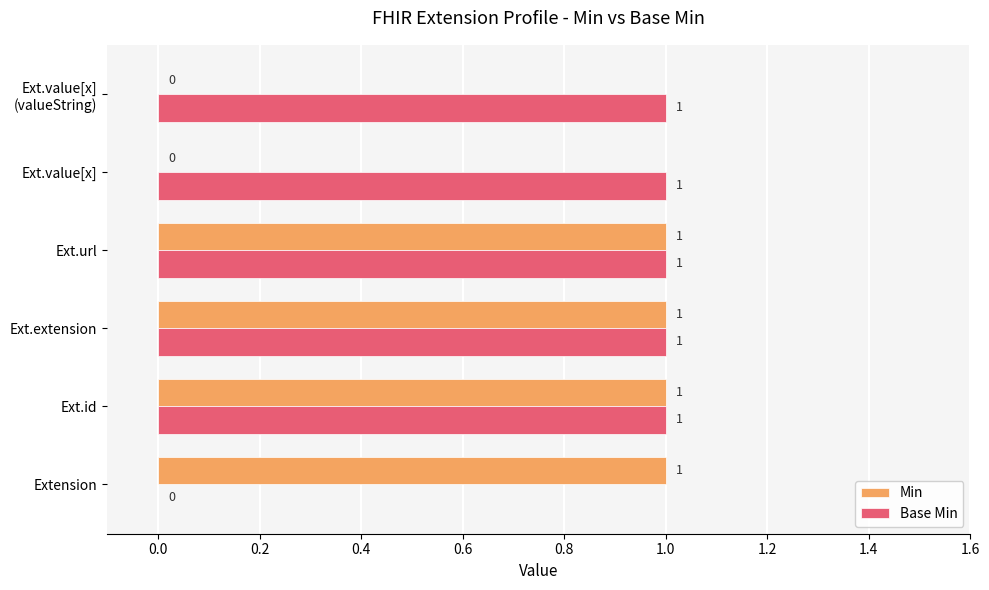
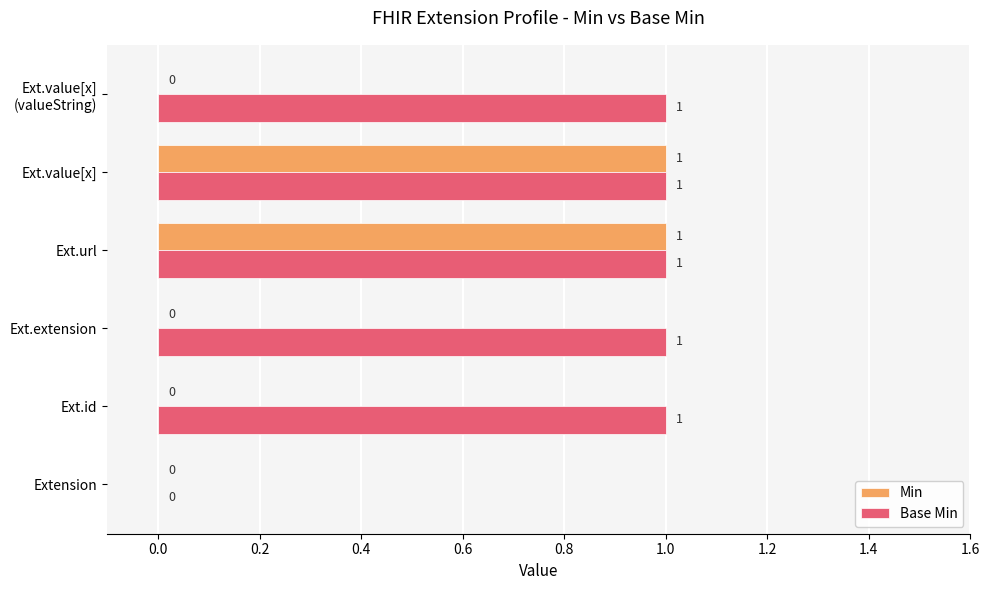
Min, Ext.value[x]: 0 -> 1
Min, Ext.extension: 1 -> 0
Min, Ext.id: 1 -> 0
Min, Extension: 1 -> 0
